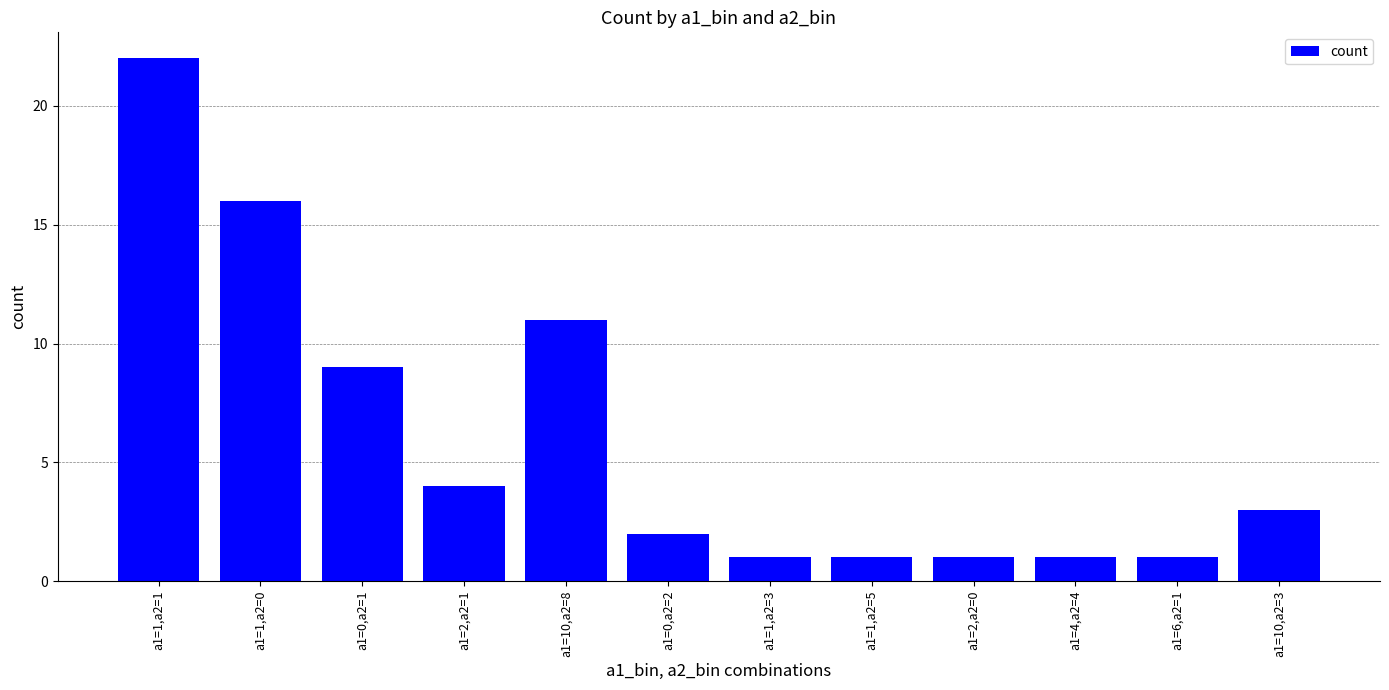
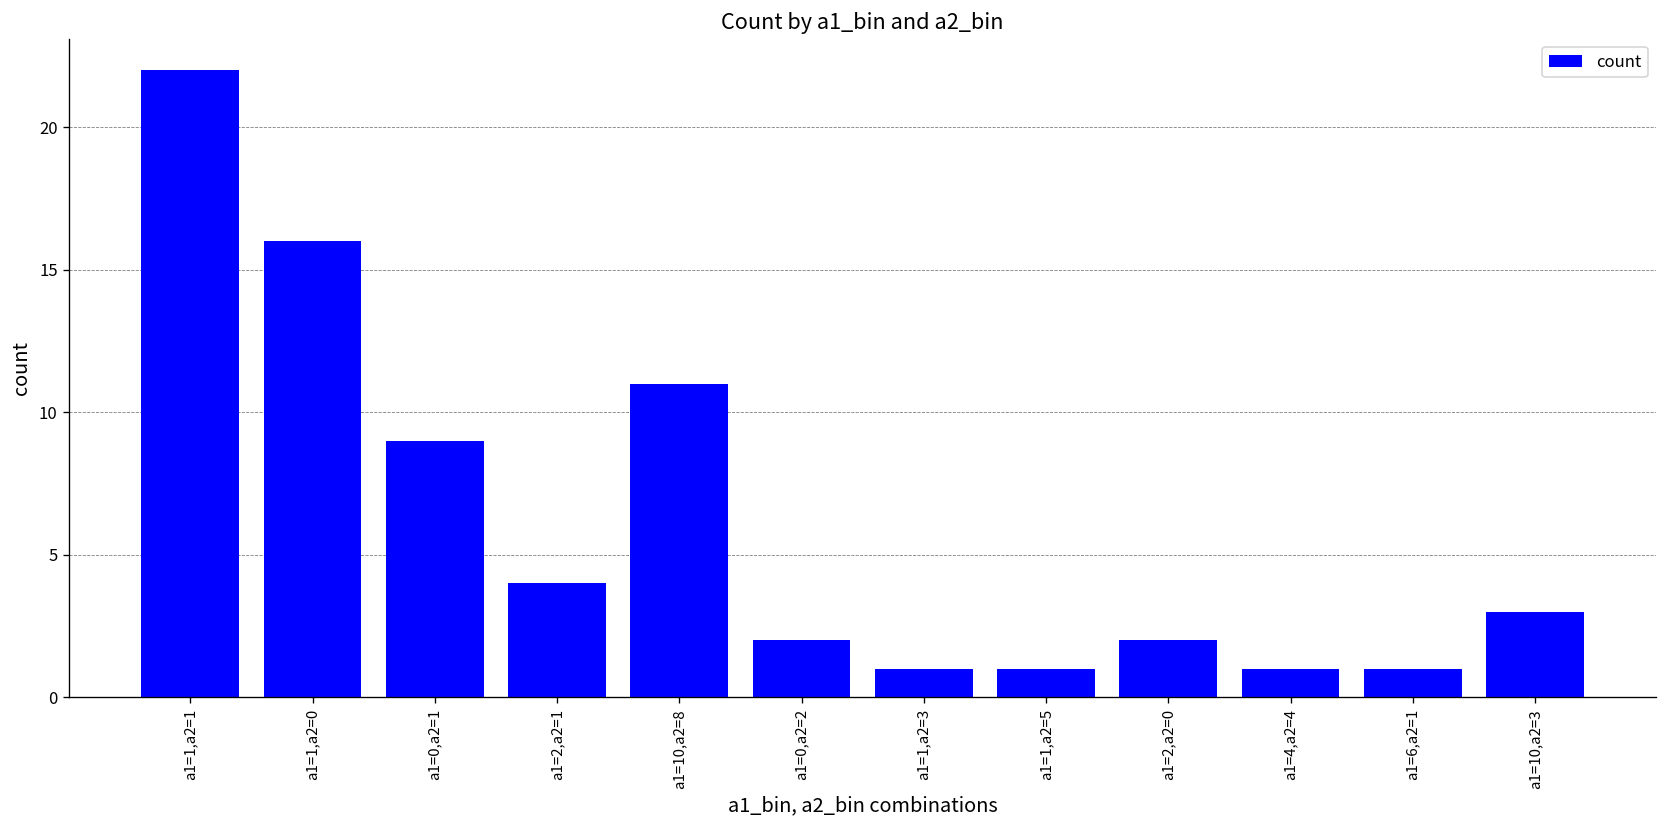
a1=2,a2=0: 1 -> 2
